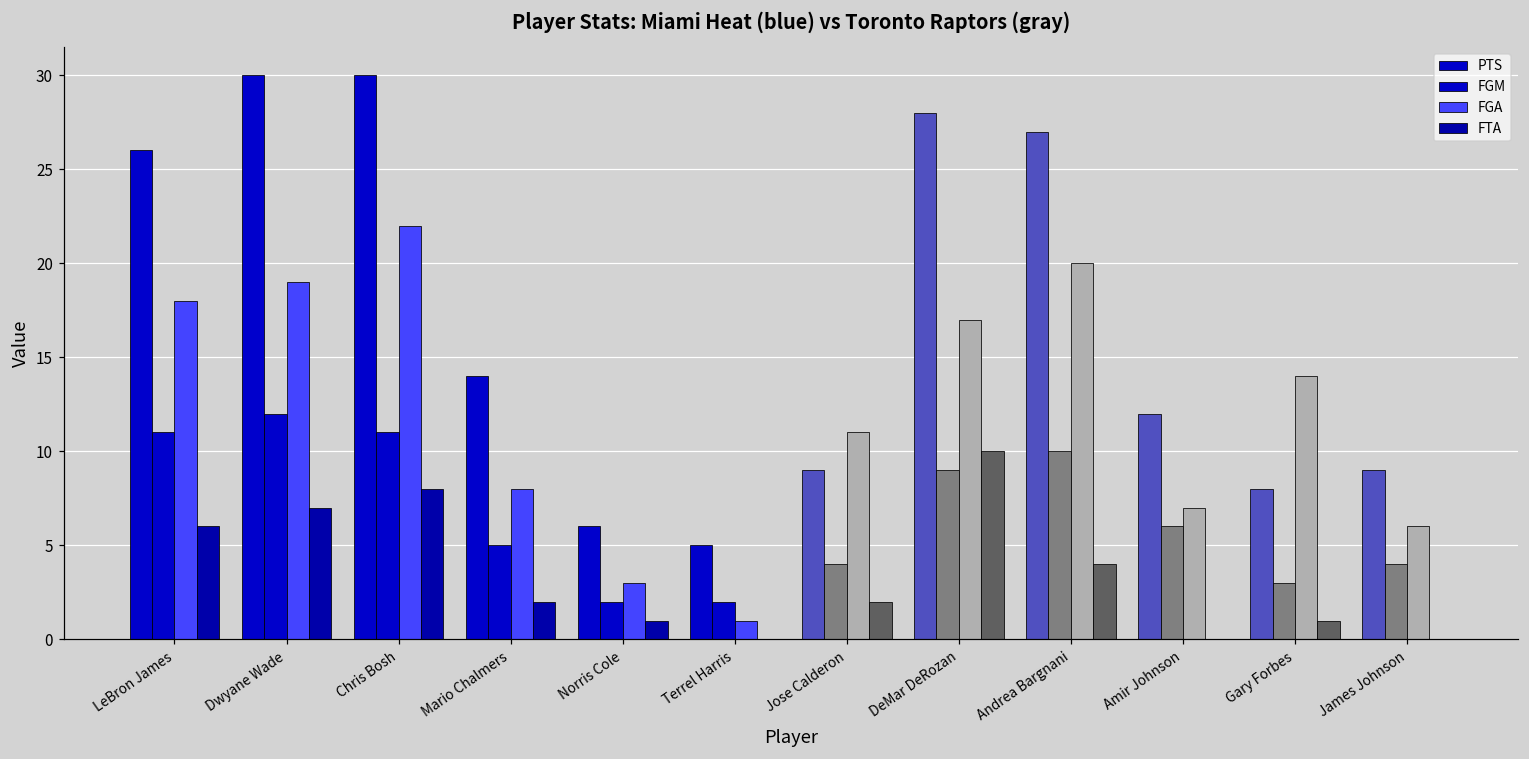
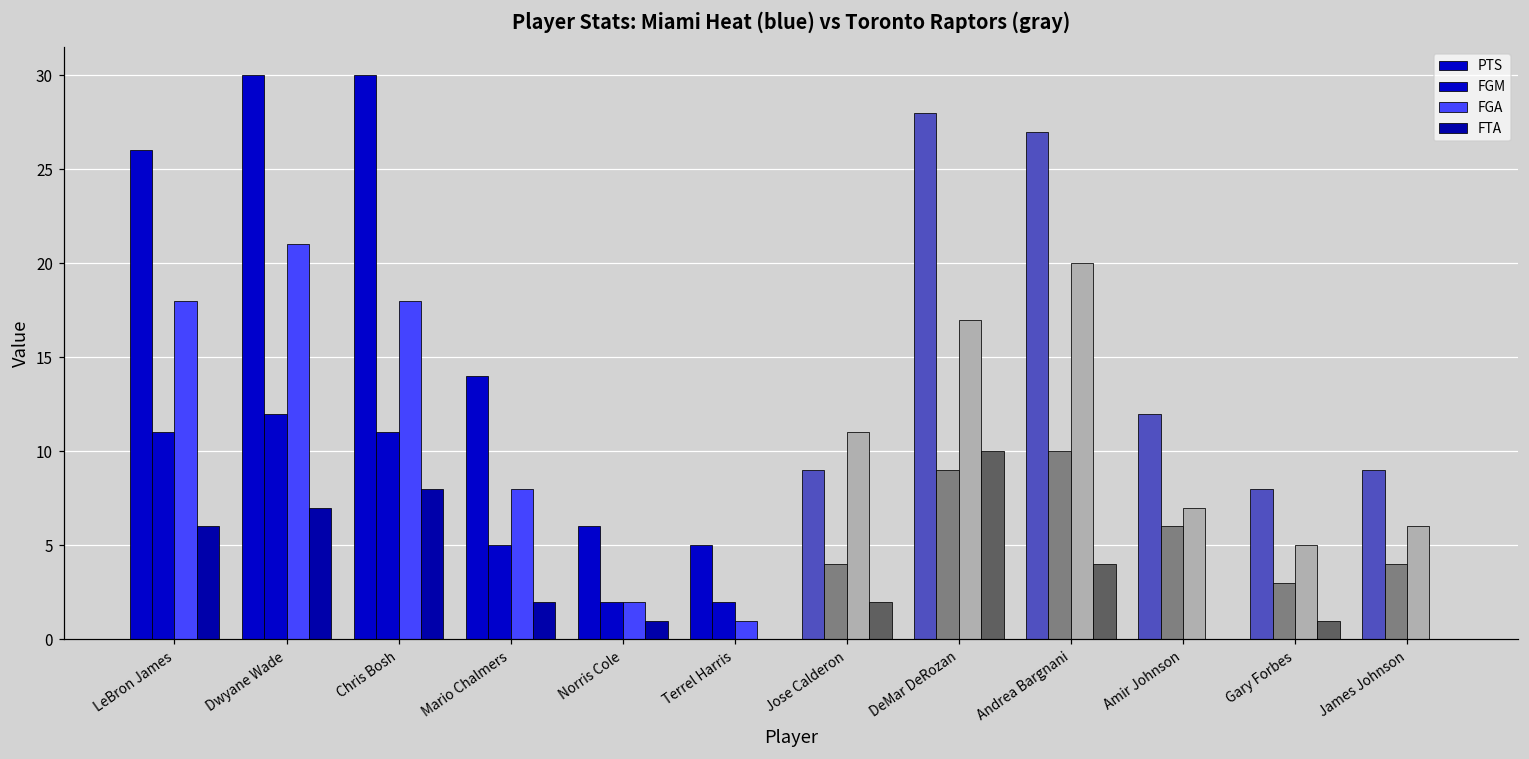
FGA, Dwyane Wade: 19 -> 21
FGA, Chris Bosh: 22 -> 18
FGA, Norris Cole: 3 -> 2
FGA, Gary Forbes: 14 -> 5
